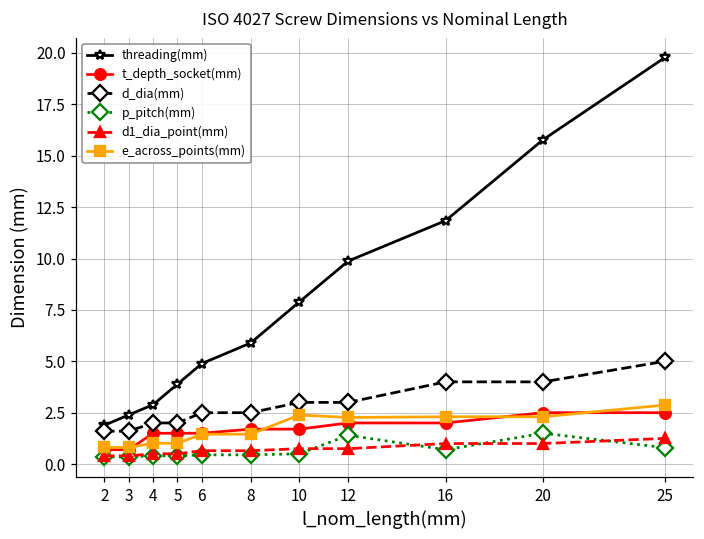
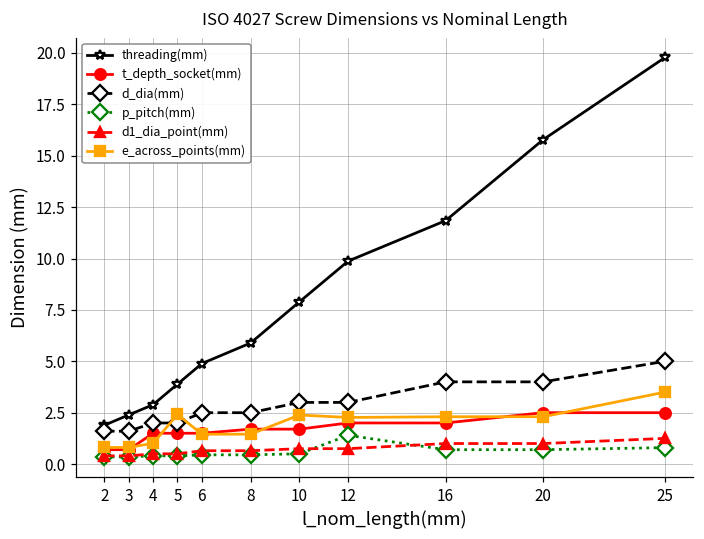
e_across_points(mm), 5: 1.0 -> 2.4
p_pitch(mm), 20: 1.5 -> 0.7
e_across_points(mm), 25: 2.9 -> 3.5
